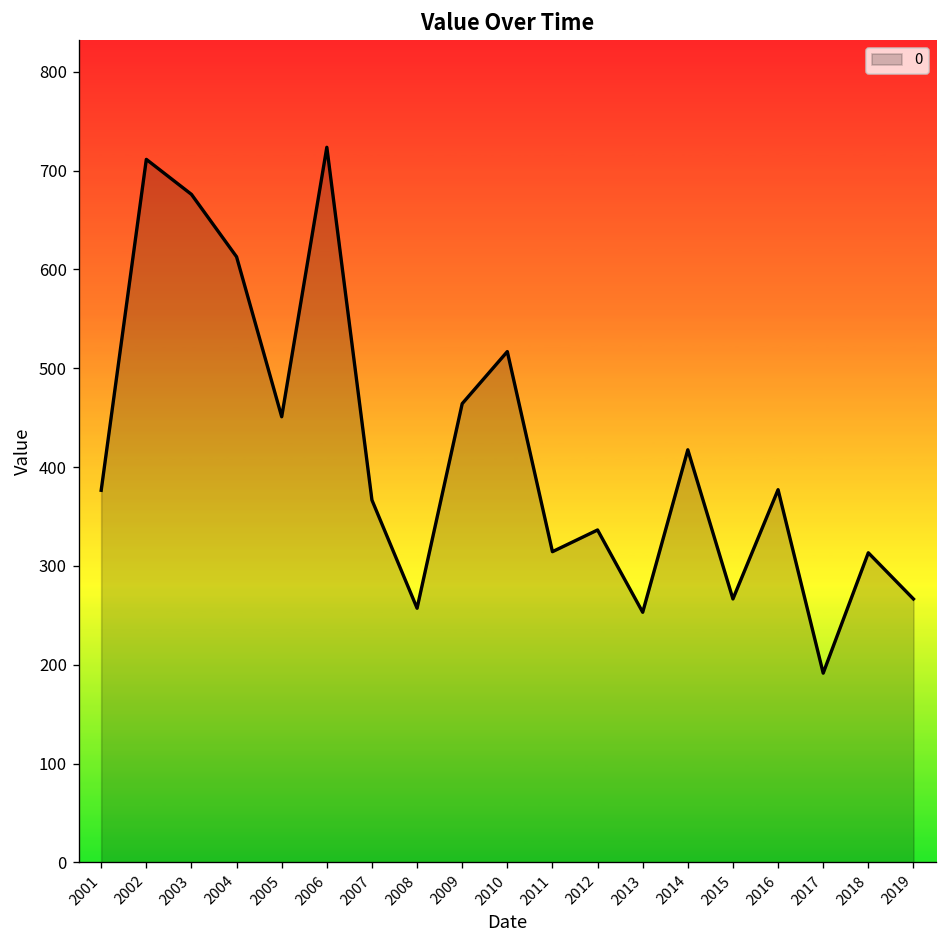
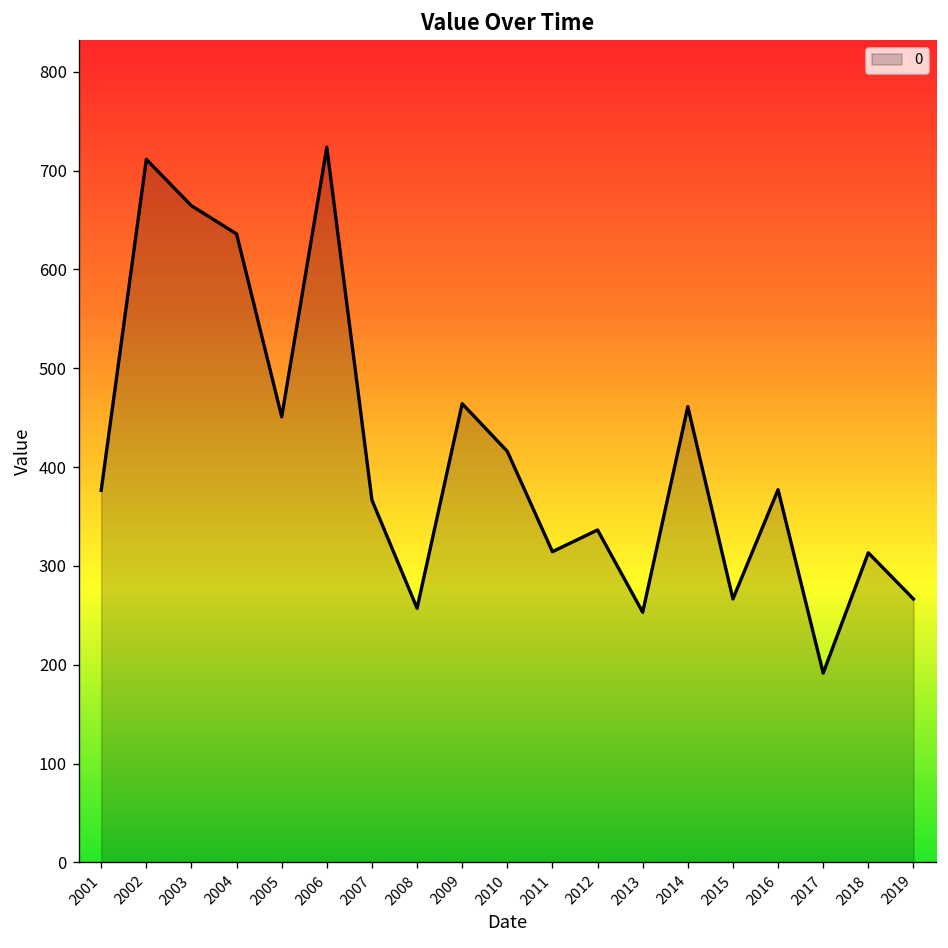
2003: 680 -> 660
2004: 610 -> 640
2010: 520 -> 420
2014: 420 -> 460
